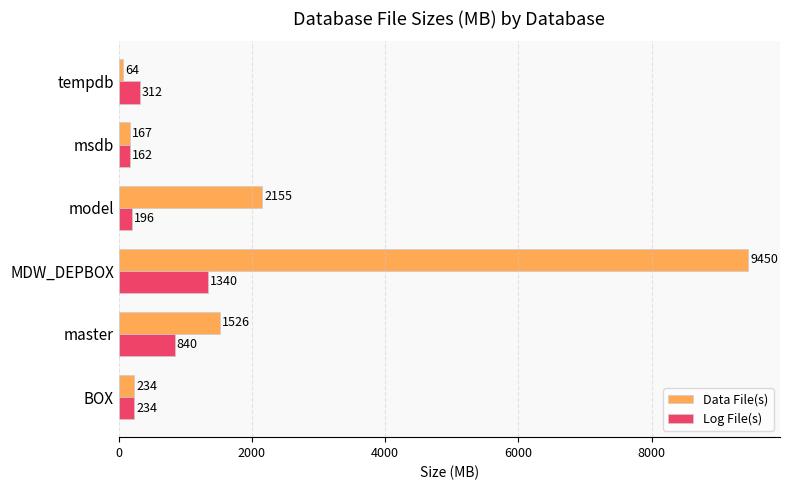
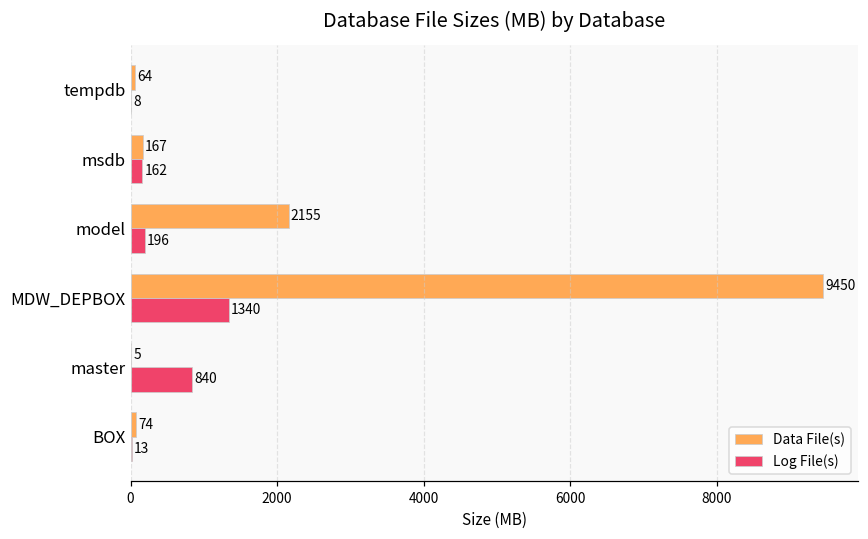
Log File(s), tempdb: 312 -> 8
Data File(s), master: 1526 -> 5
Data File(s), BOX: 234 -> 74
Log File(s), BOX: 234 -> 13
